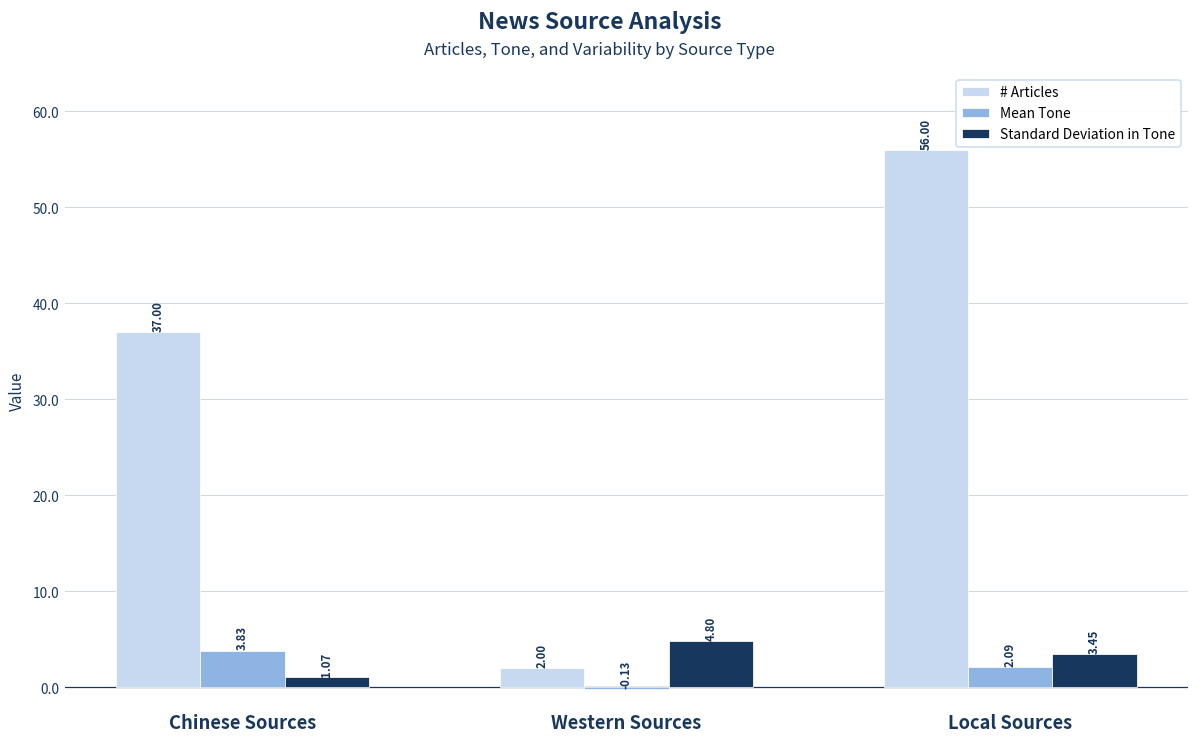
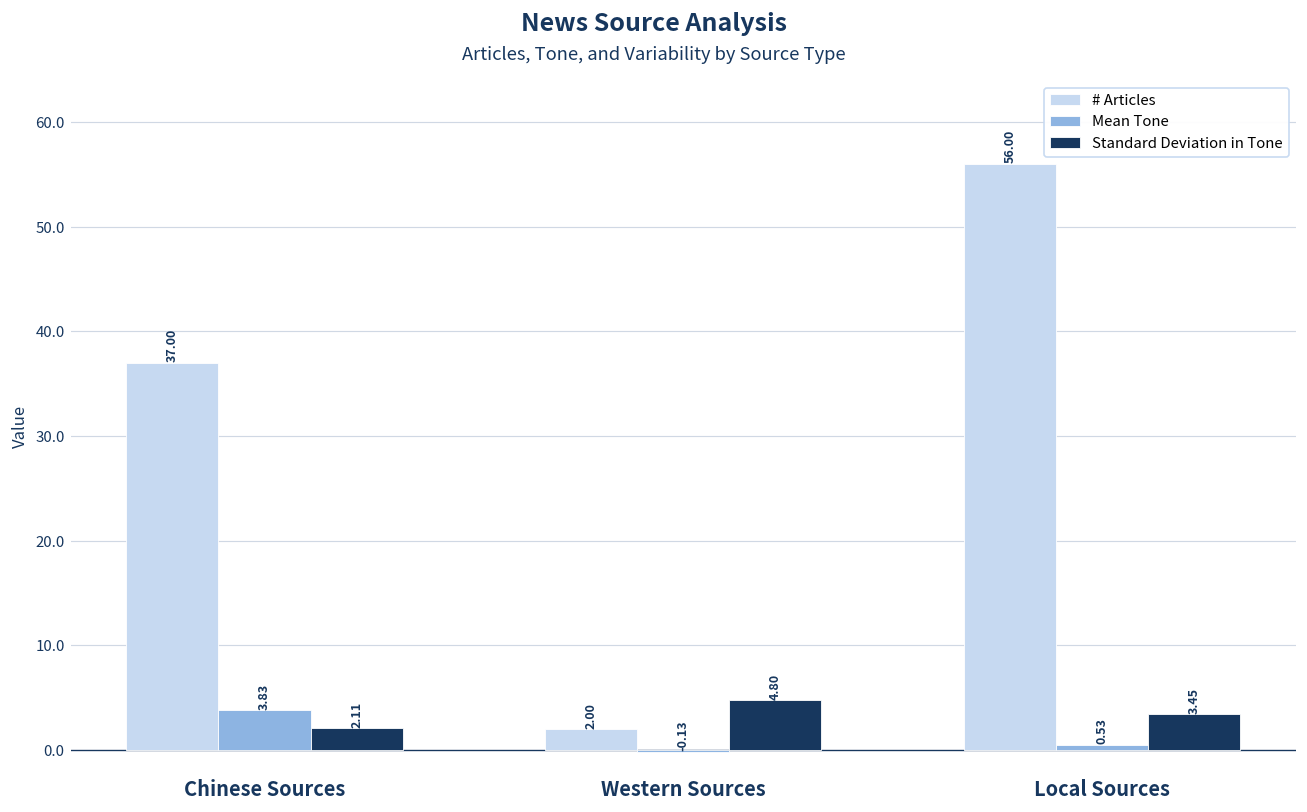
Standard Deviation in Tone, Chinese Sources: 1.07 -> 2.11
Mean Tone, Local Sources: 2.09 -> 0.53
